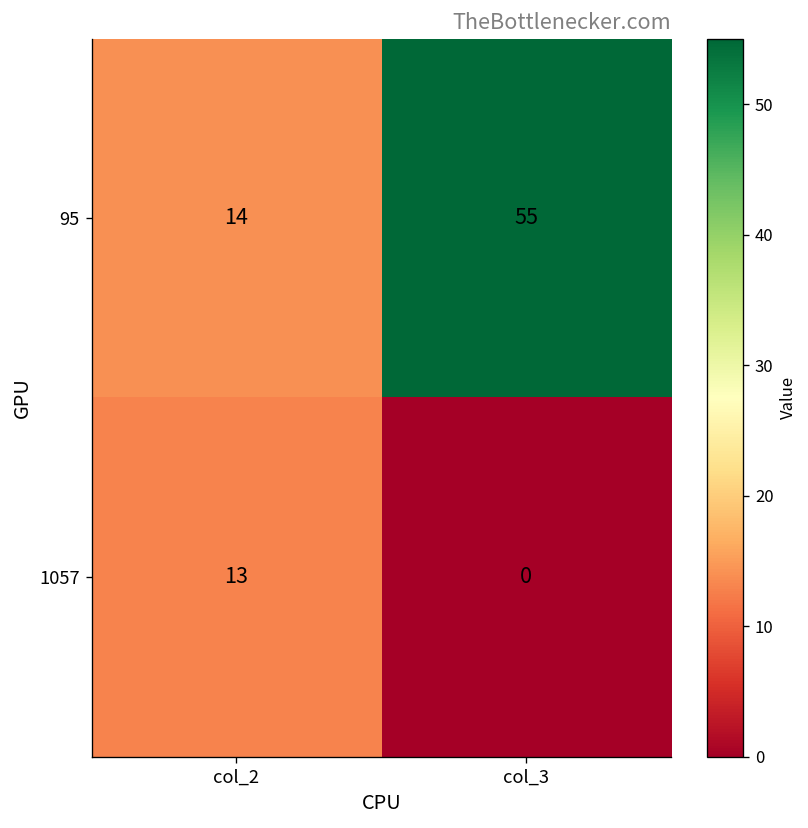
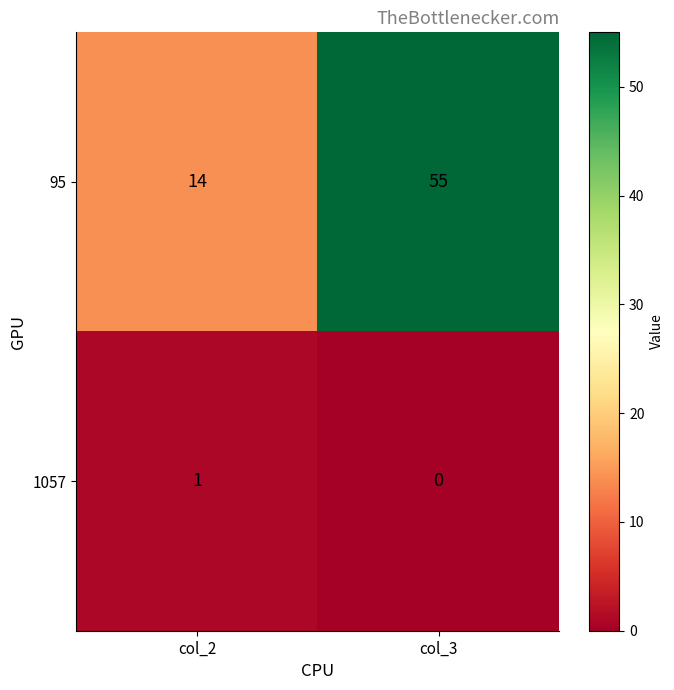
1057, col_2: 13 -> 1
